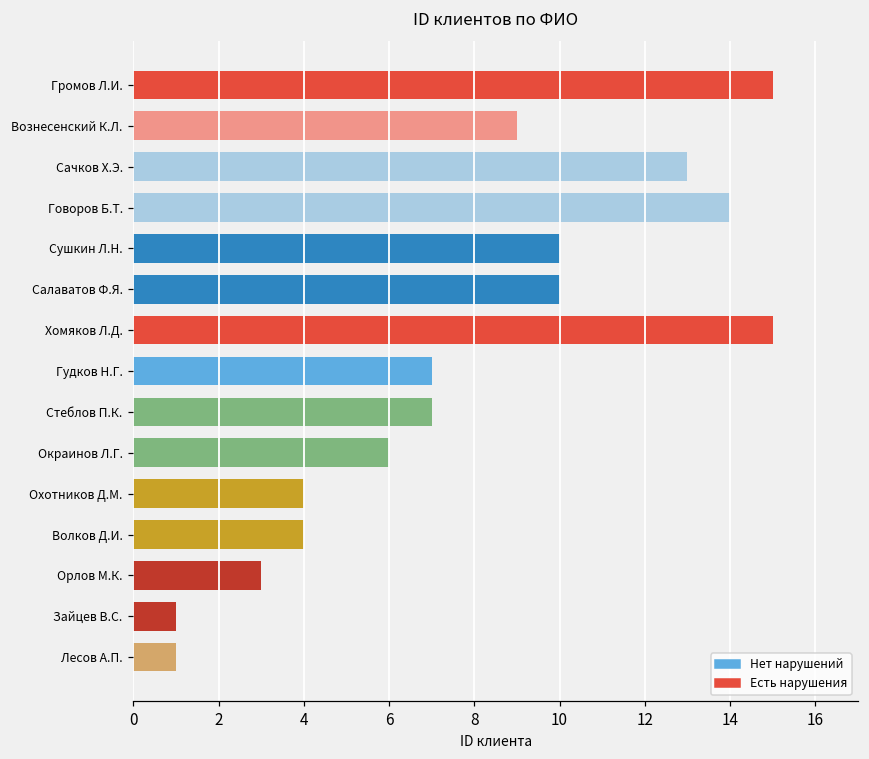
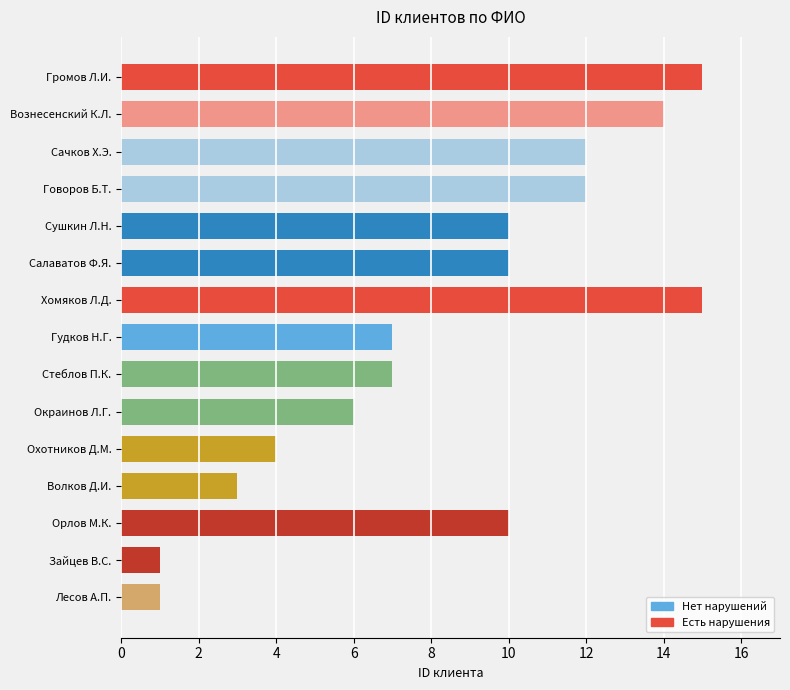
Вознесенский К.Л.: 9 -> 14
Сачков Х.Э.: 13 -> 12
Говоров Б.Т.: 14 -> 12
Волков Д.И.: 4 -> 3
Орлов М.К.: 3 -> 10
